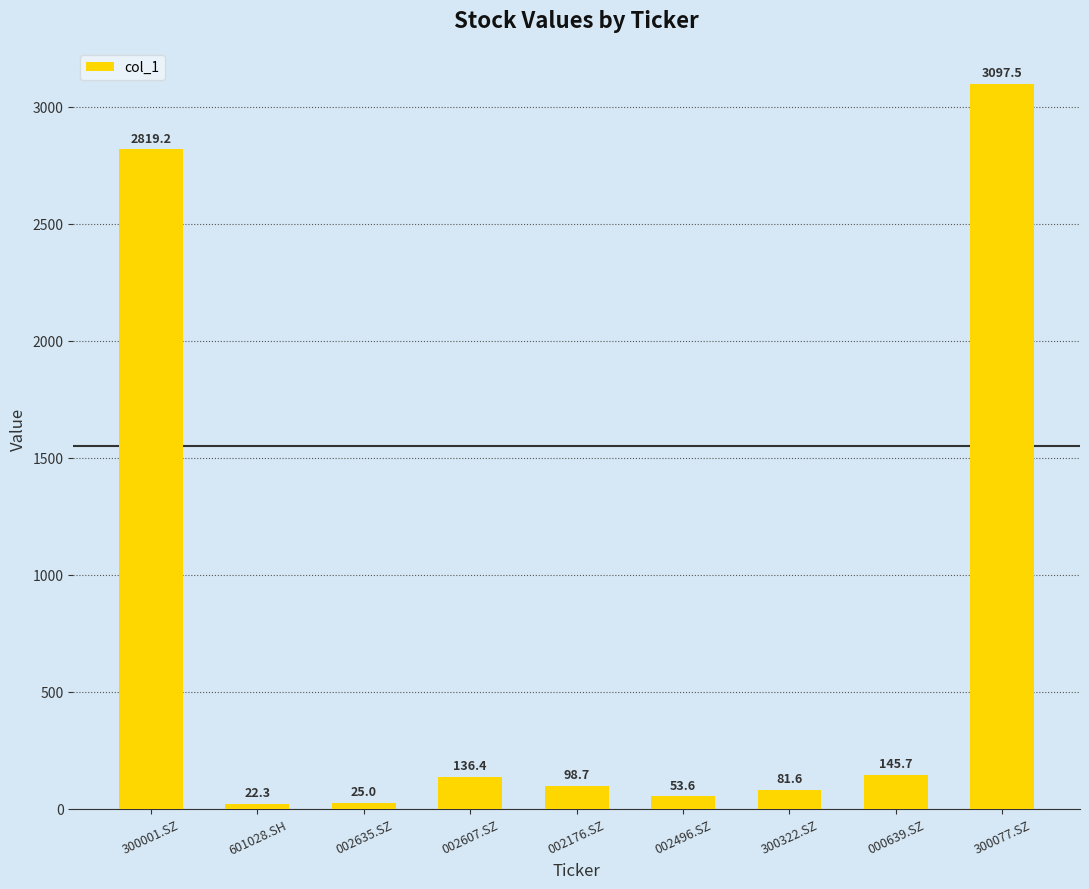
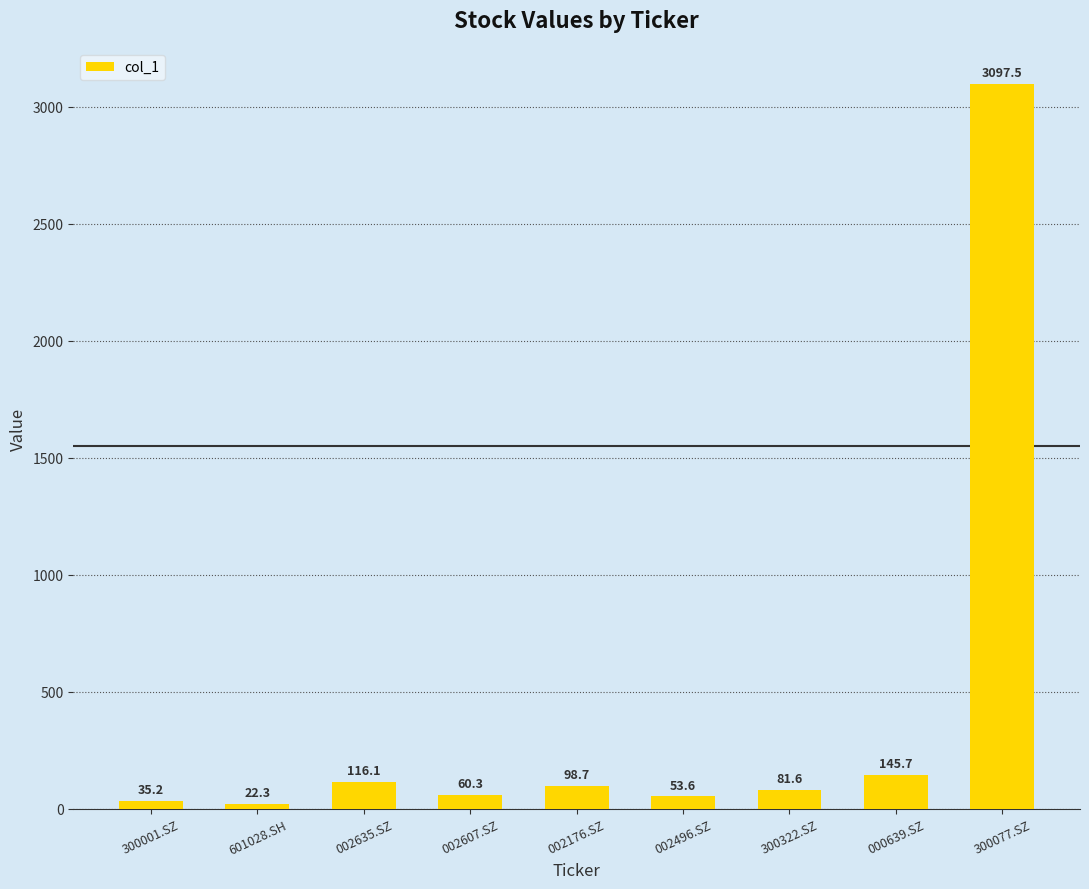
300001.SZ: 2819.2 -> 35.2
002635.SZ: 25.0 -> 116.1
002607.SZ: 136.4 -> 60.3
